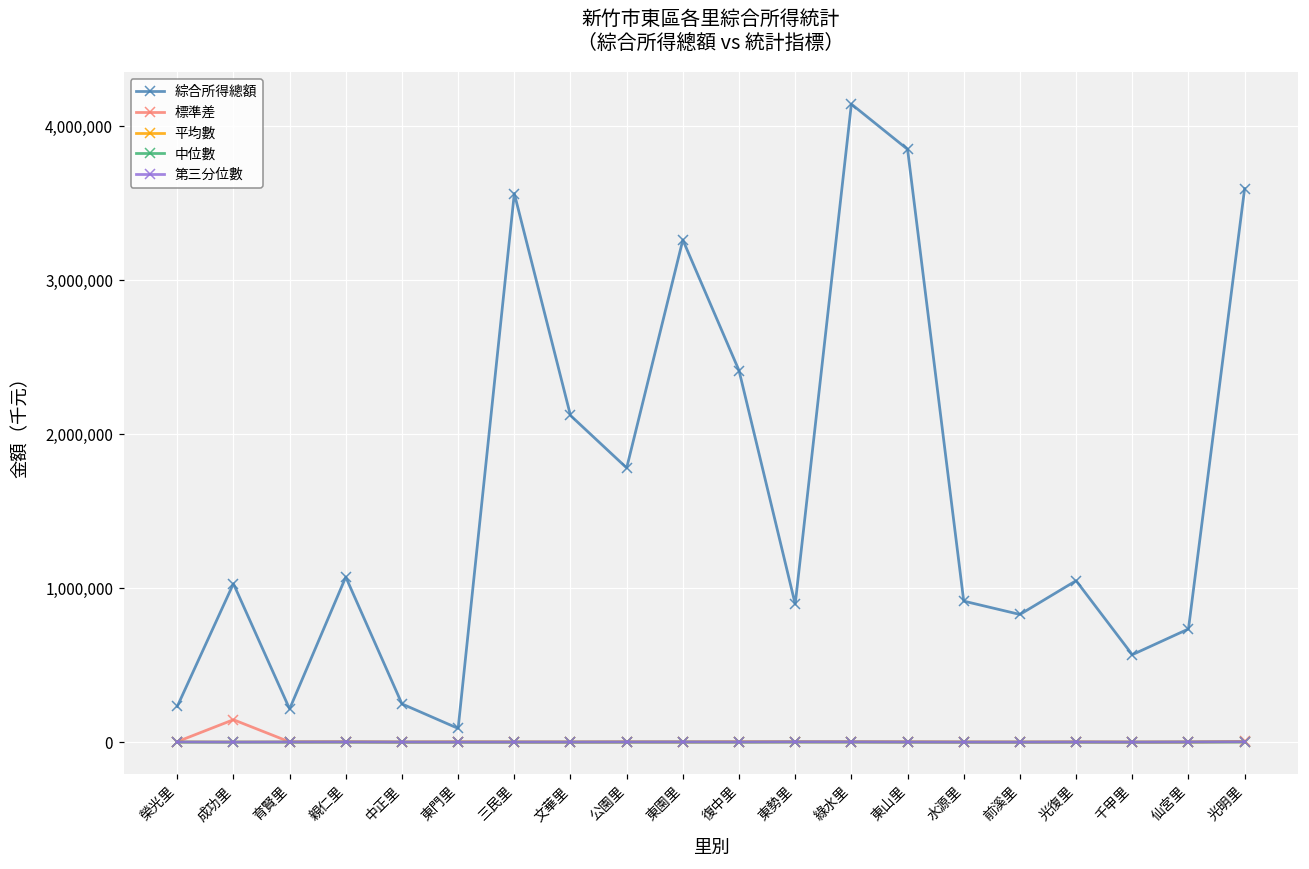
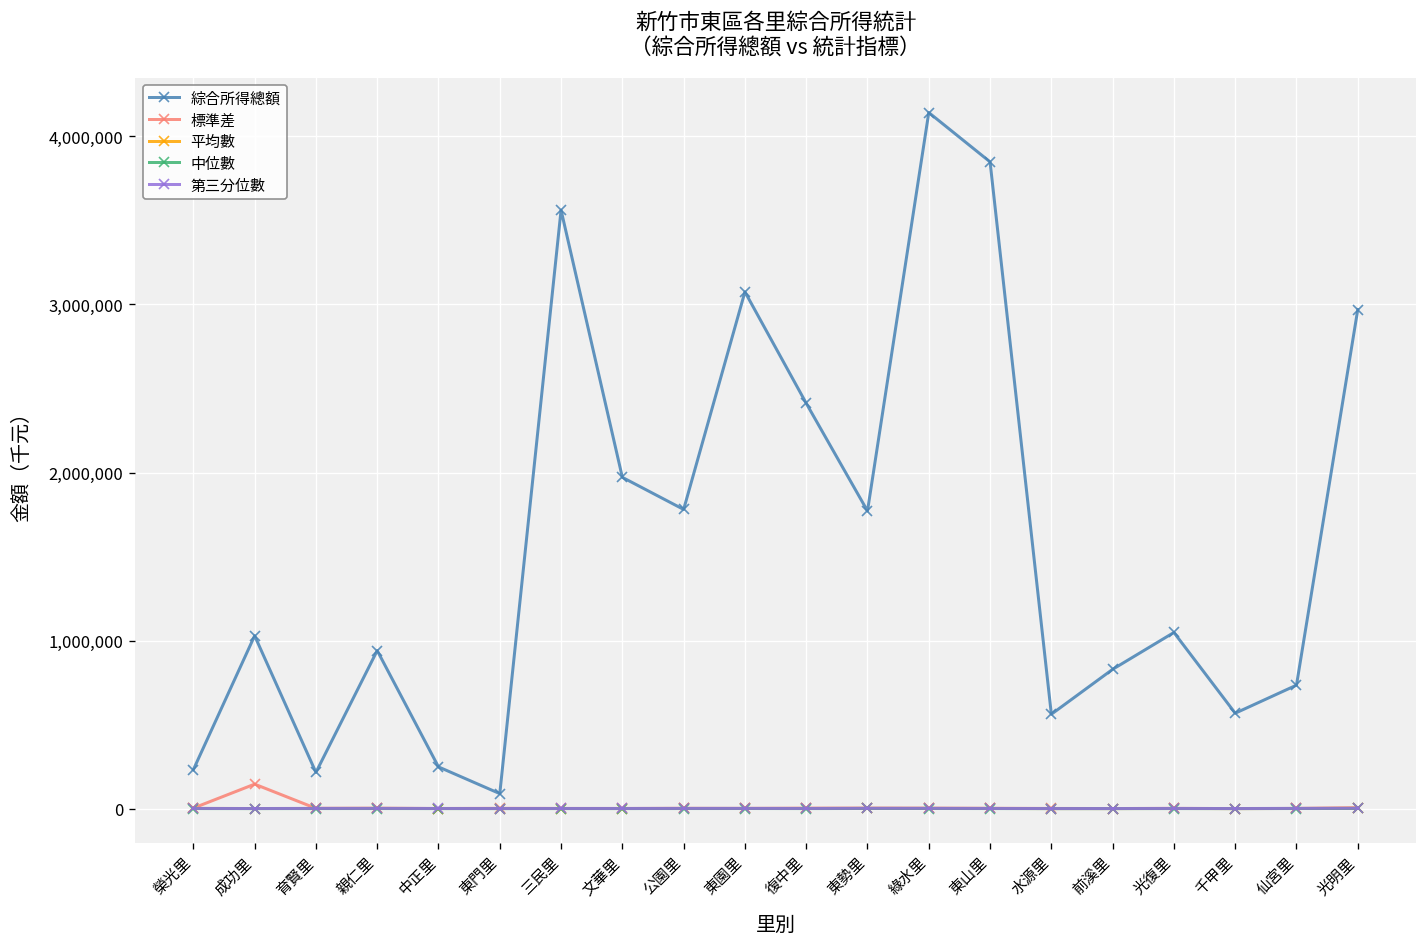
綜合所得總額, 親仁里: 1,070,000 -> 940,000
綜合所得總額, 文華里: 2,120,000 -> 1,970,000
綜合所得總額, 東園里: 3,260,000 -> 3,080,000
綜合所得總額, 東勢里: 900,000 -> 1,770,000
綜合所得總額, 水源里: 920,000 -> 560,000
綜合所得總額, 光明里: 3,590,000 -> 2,970,000
